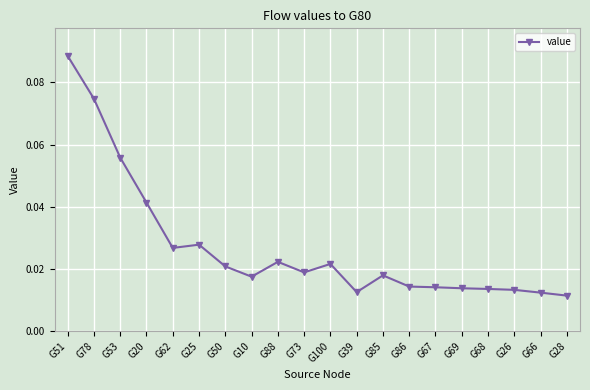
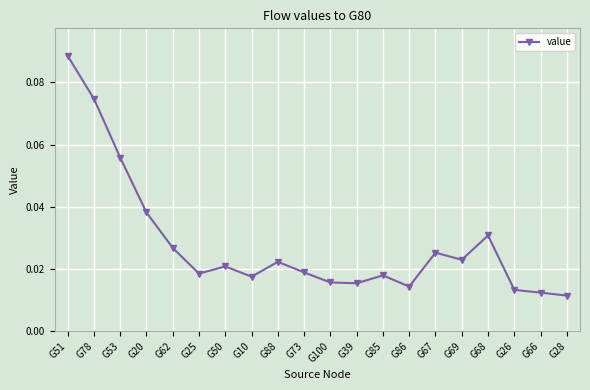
G20: 0.041 -> 0.038
G25: 0.028 -> 0.019
G100: 0.022 -> 0.016
G39: 0.013 -> 0.015
G67: 0.014 -> 0.025
G69: 0.014 -> 0.023
G68: 0.014 -> 0.031
